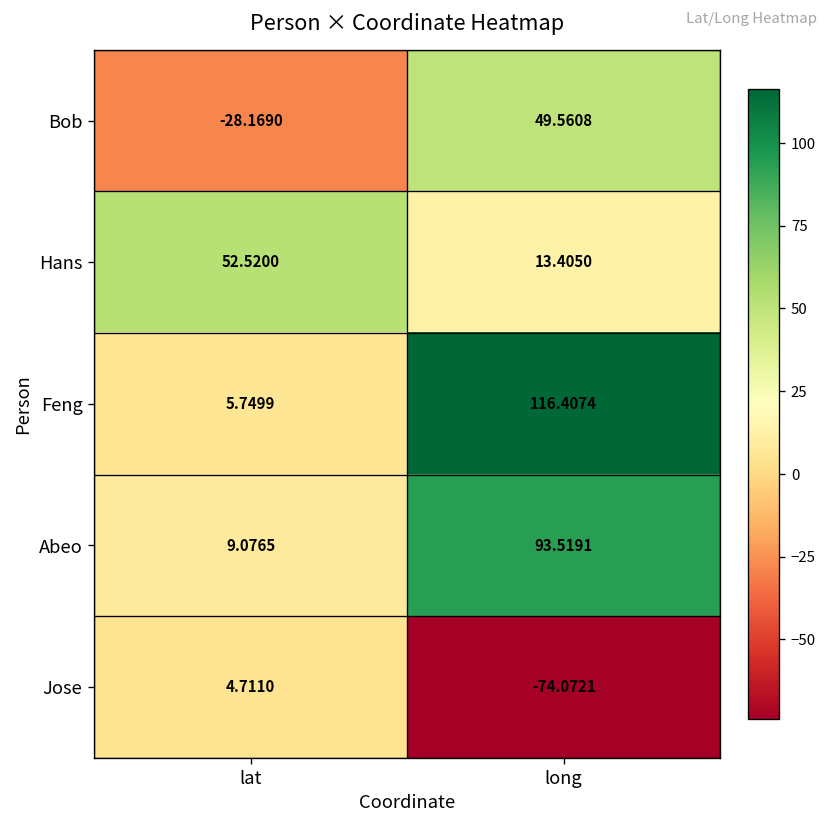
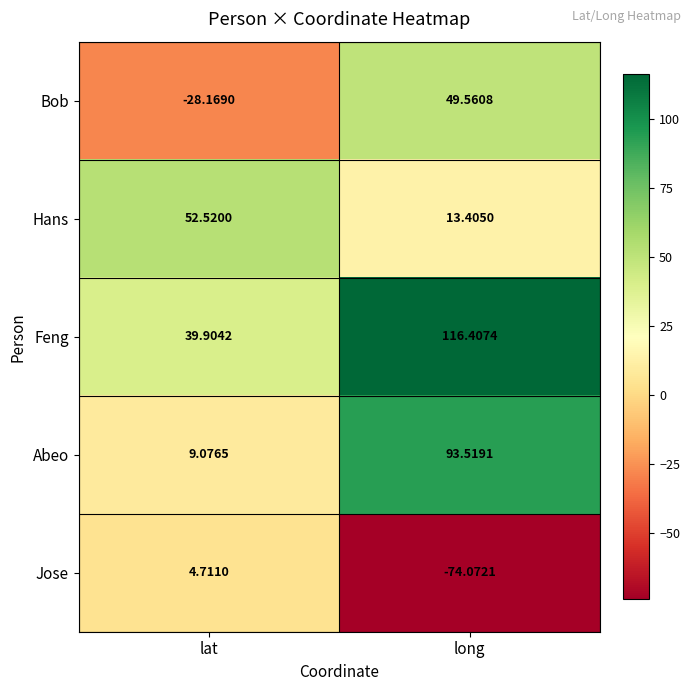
Feng, lat: 5.7499 -> 39.9042
